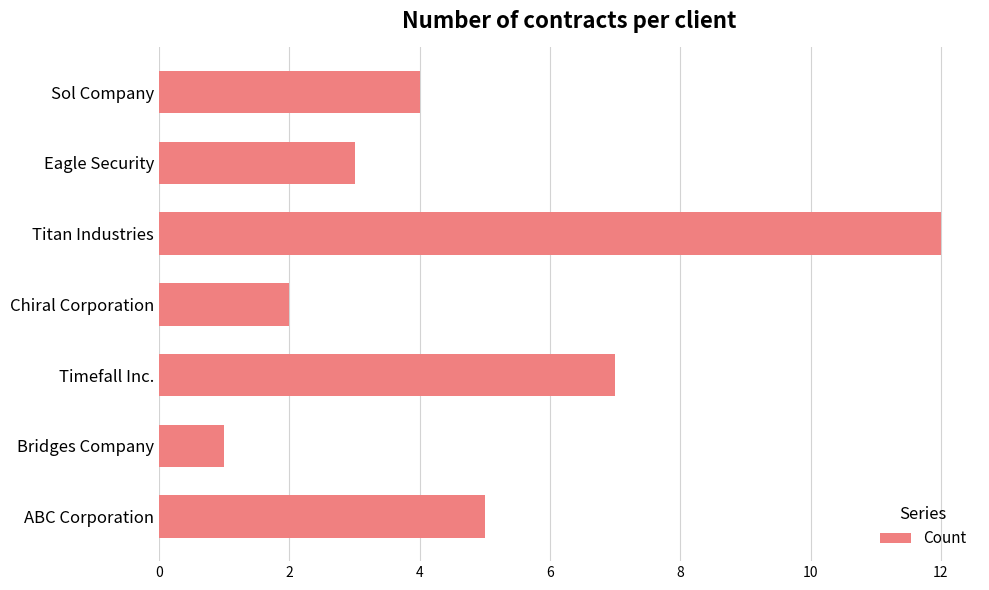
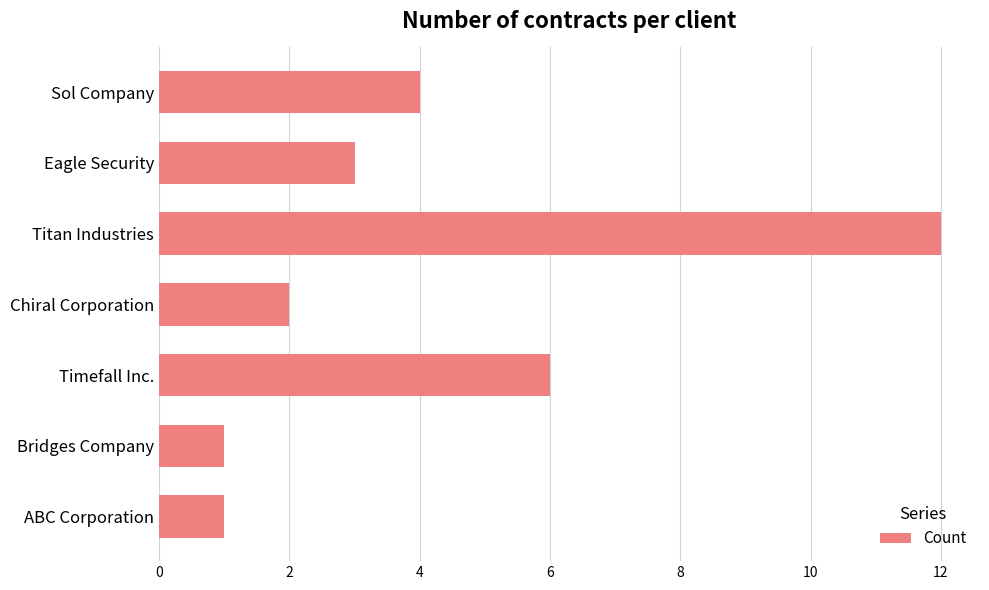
Timefall Inc.: 7 -> 6
ABC Corporation: 5 -> 1
